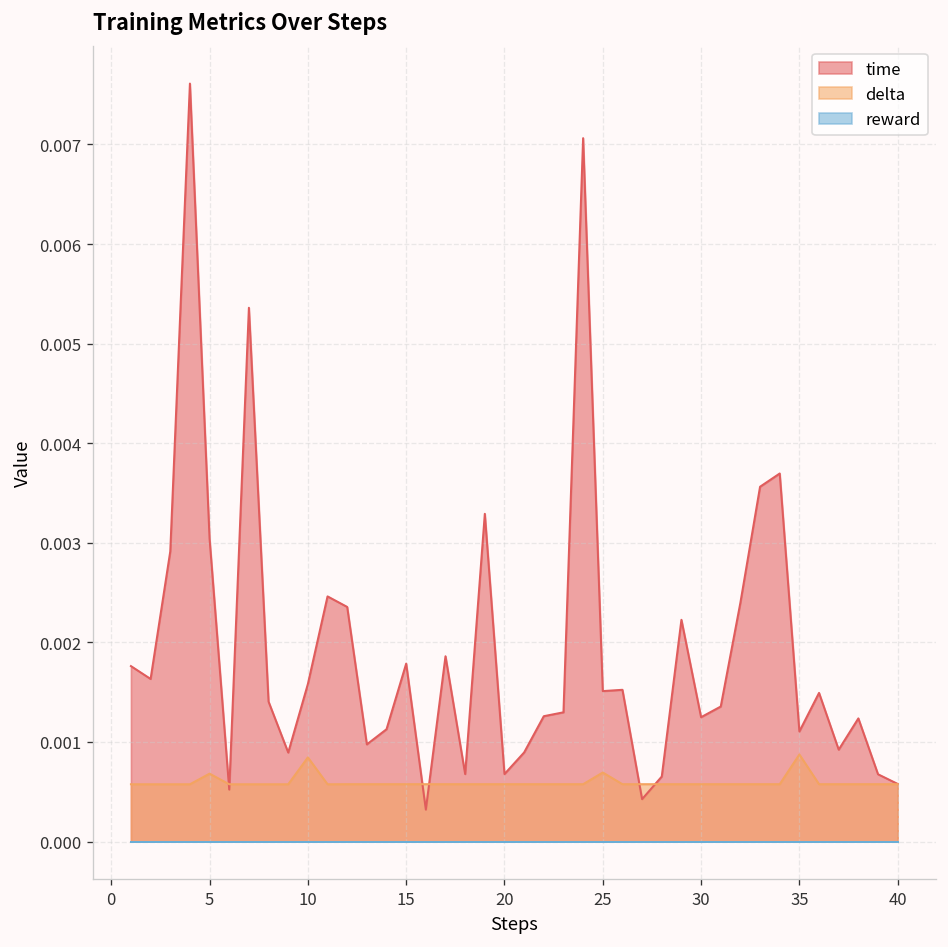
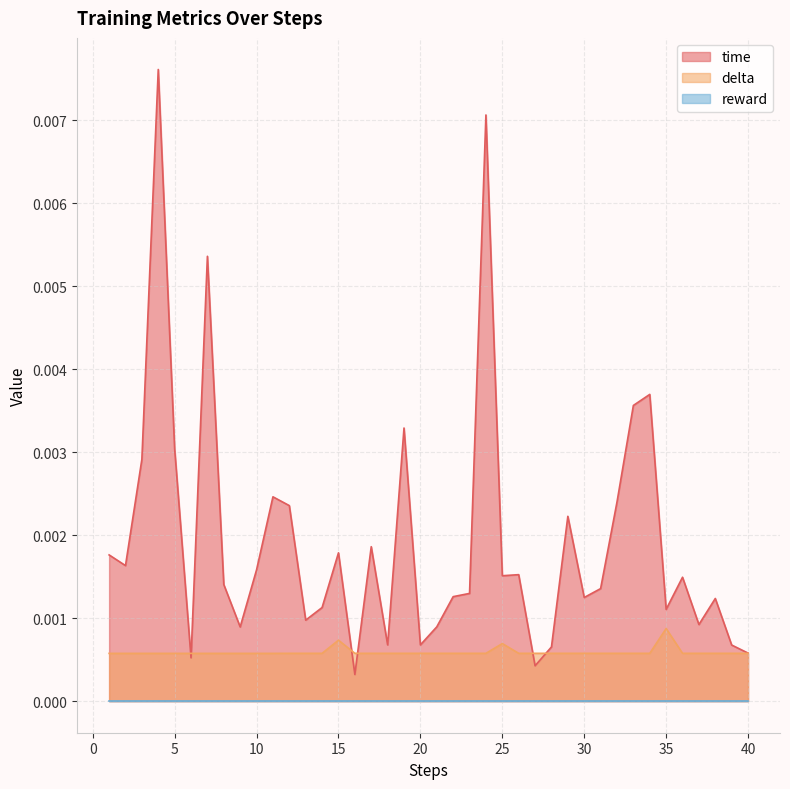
delta, 5: 0.0007 -> 0.0006
delta, 10: 0.0008 -> 0.0006
delta, 15: 0.0006 -> 0.0007
